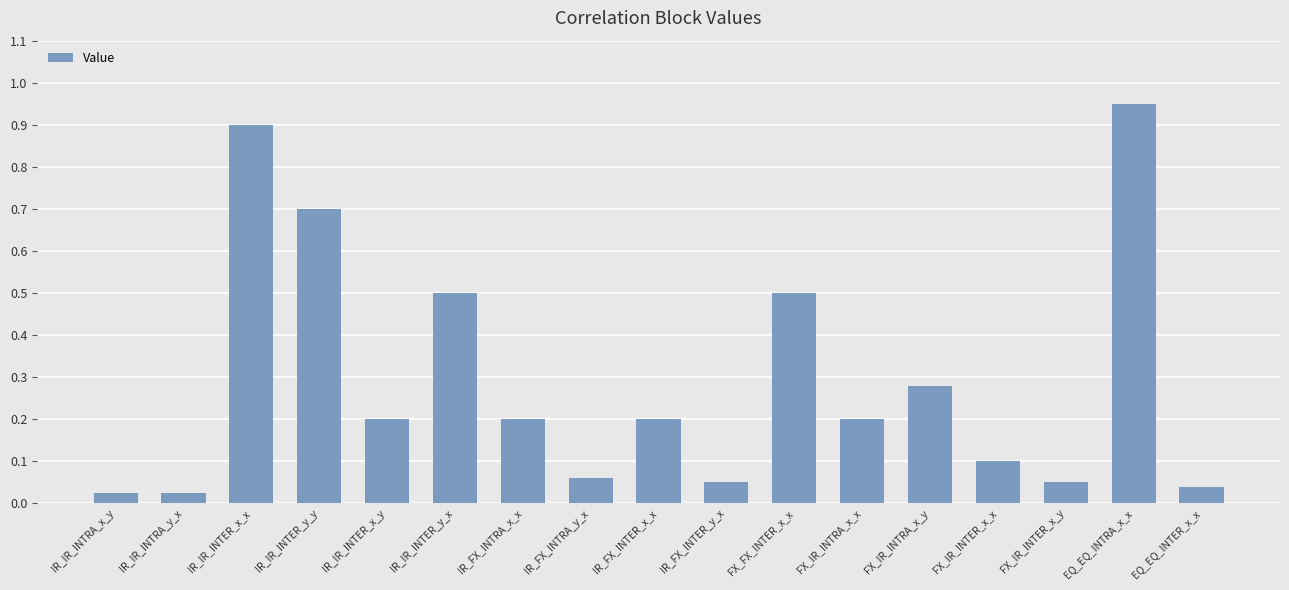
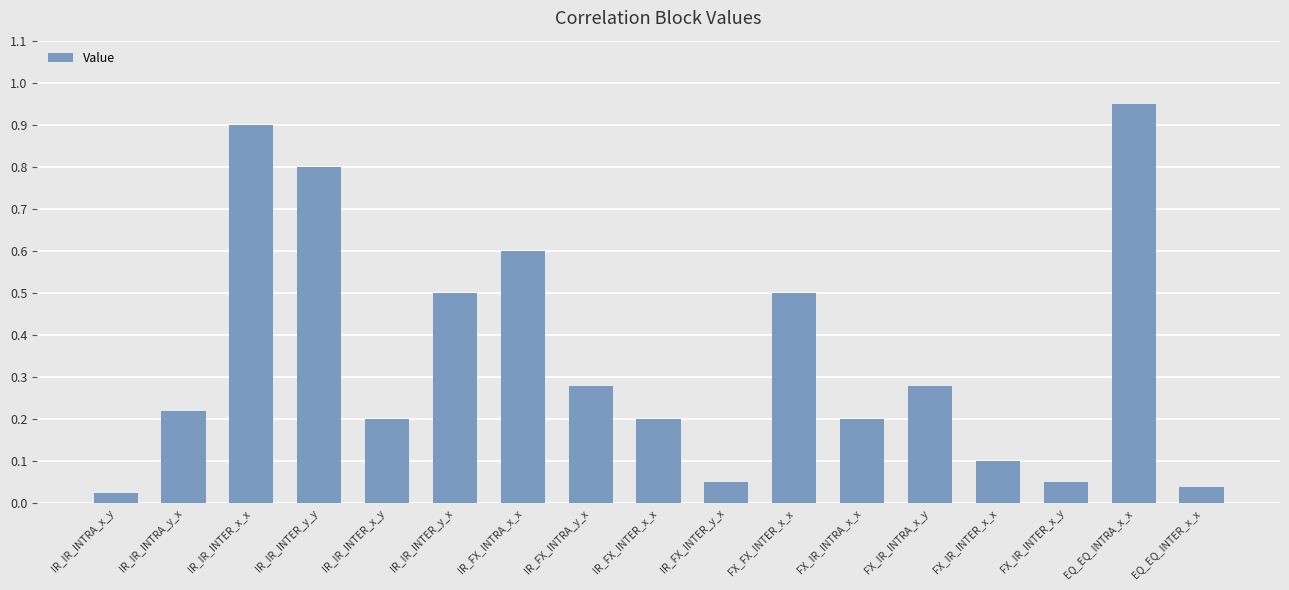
IR_IR_INTRA_y_x: 0.03 -> 0.22
IR_IR_INTER_y_y: 0.7 -> 0.8
IR_FX_INTRA_x_x: 0.2 -> 0.6
IR_FX_INTRA_y_x: 0.06 -> 0.28
